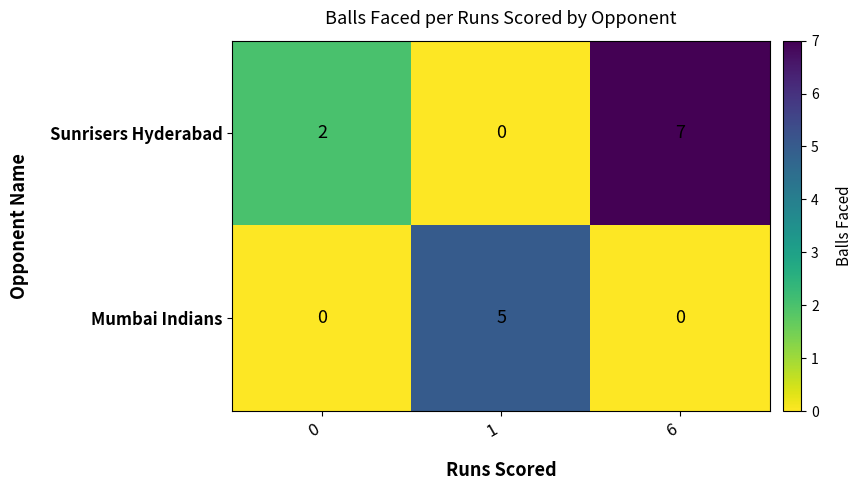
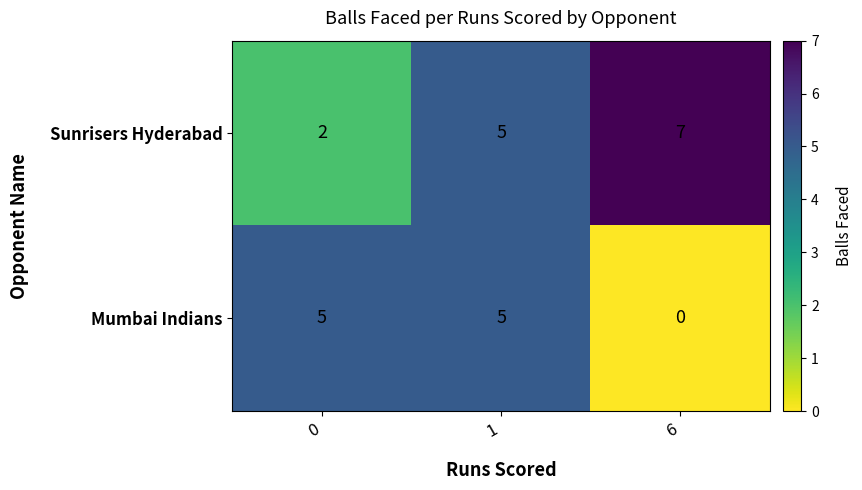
Sunrisers Hyderabad, 1: 0 -> 5
Mumbai Indians, 0: 0 -> 5
